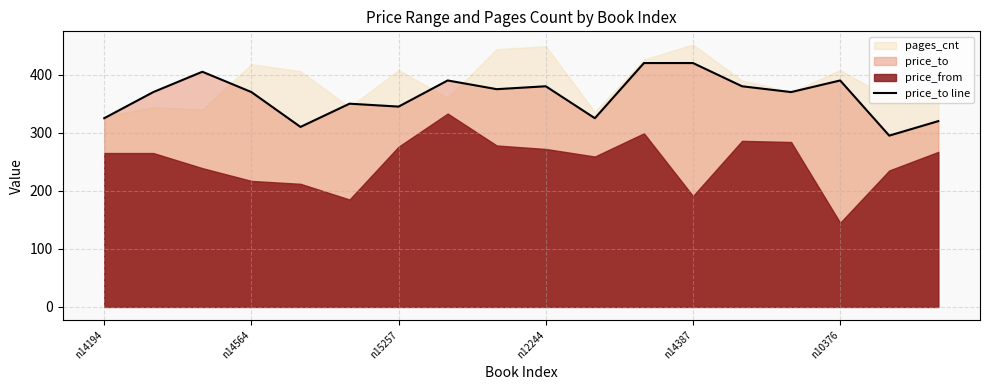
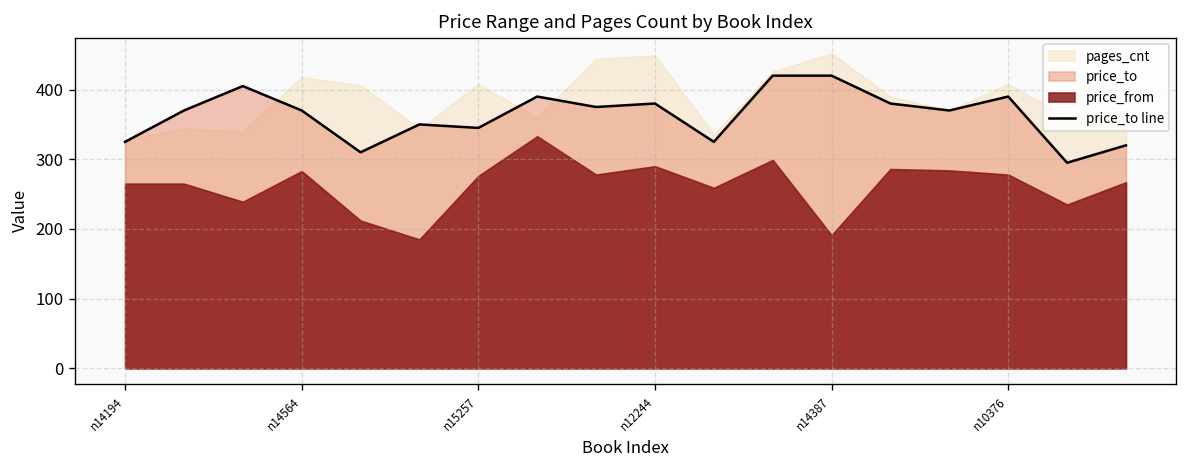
price_from, n14564: 220 -> 280
price_from, n12244: 270 -> 290
price_from, n10376: 150 -> 280
